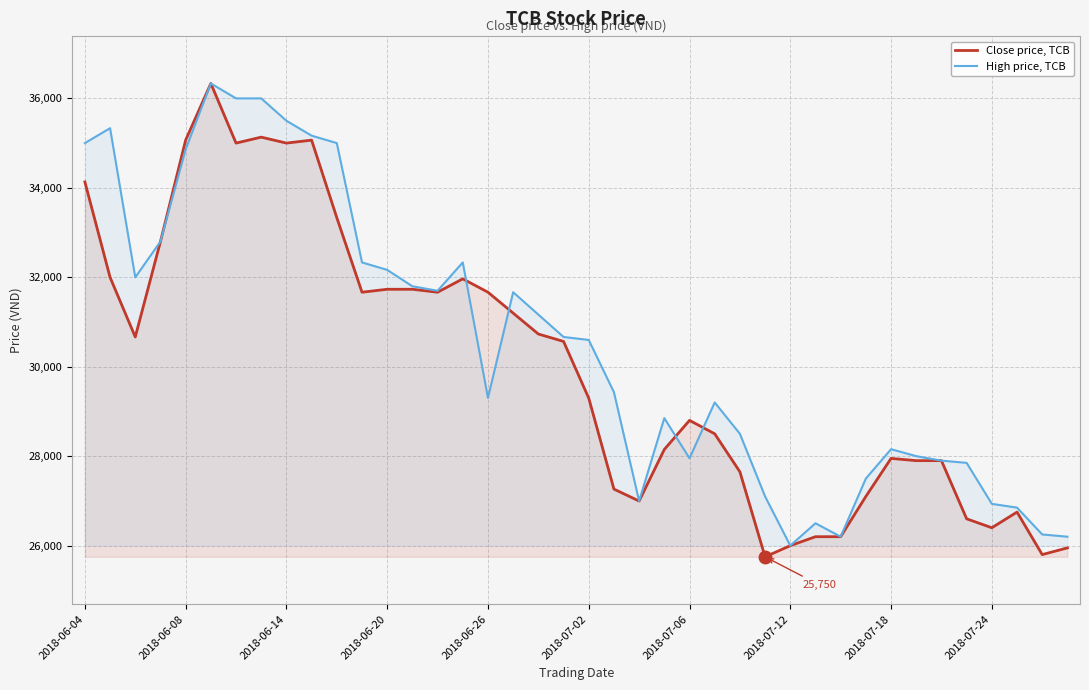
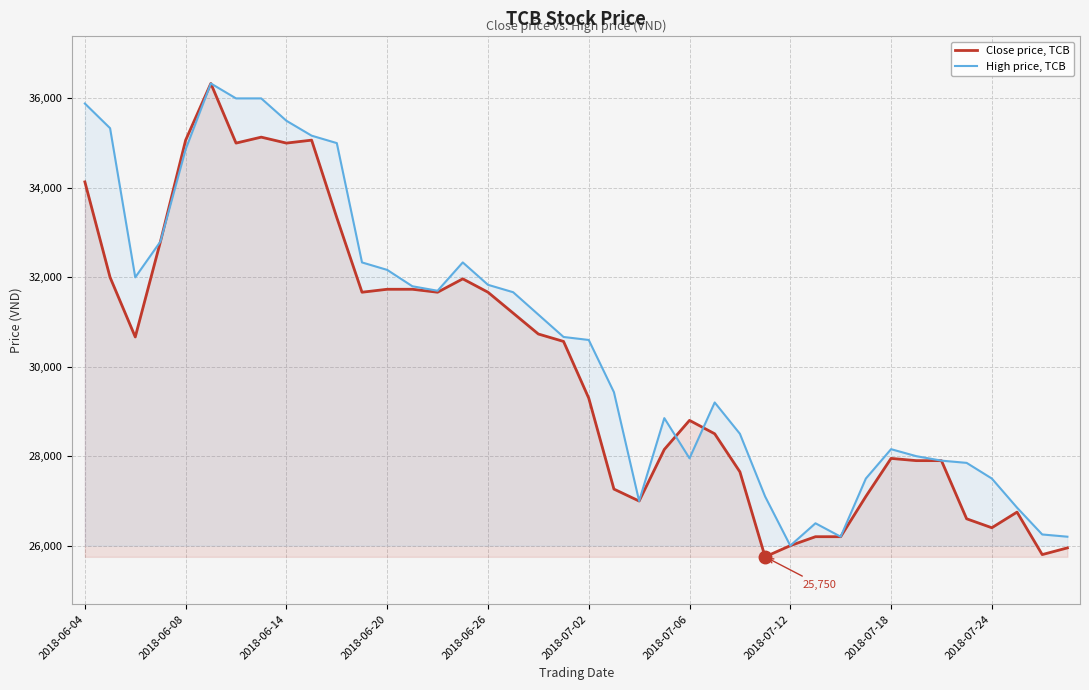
High price, TCB, 2018-06-04: 35,000 -> 35,900
High price, TCB, 2018-06-26: 29,300 -> 31,800
High price, TCB, 2018-07-24: 26,900 -> 27,500
